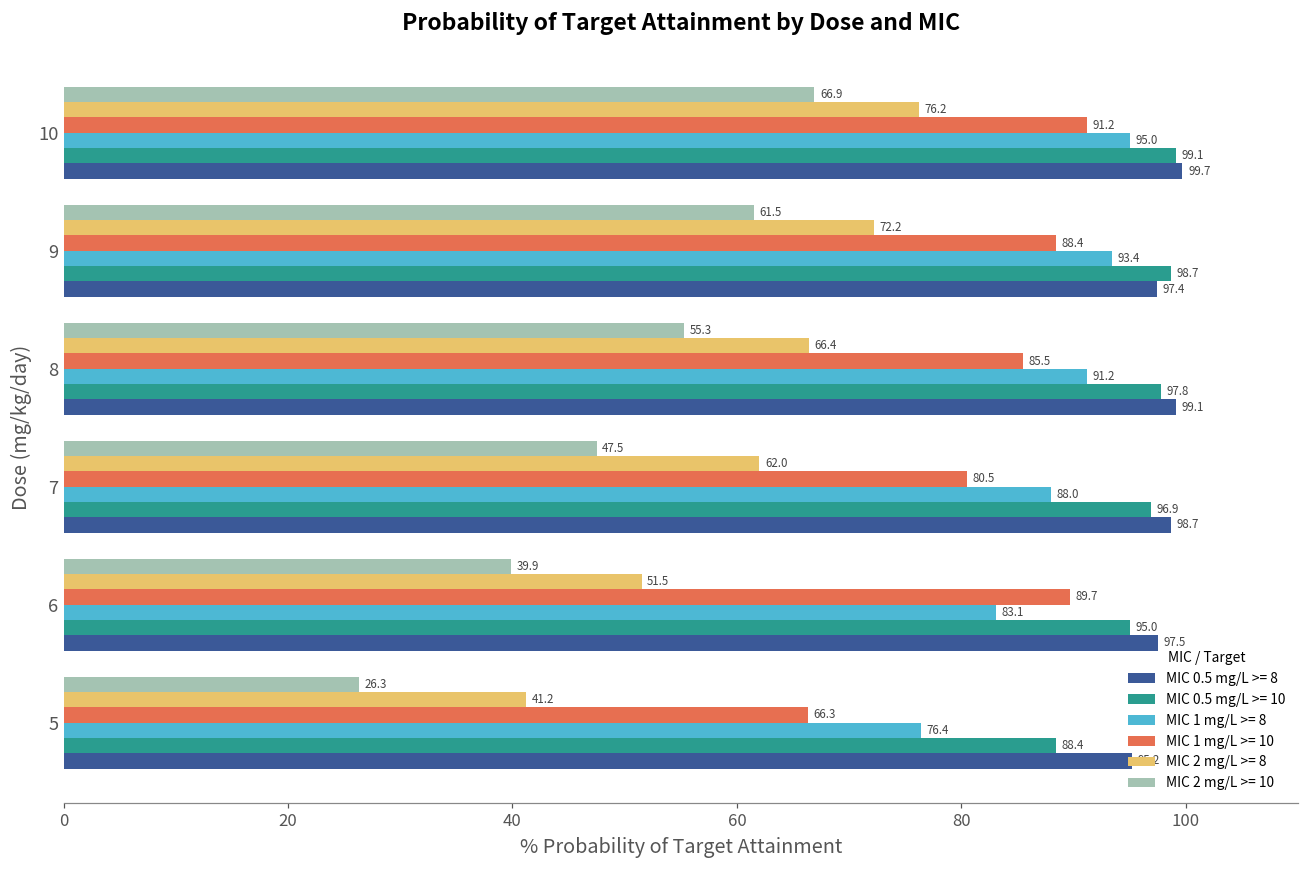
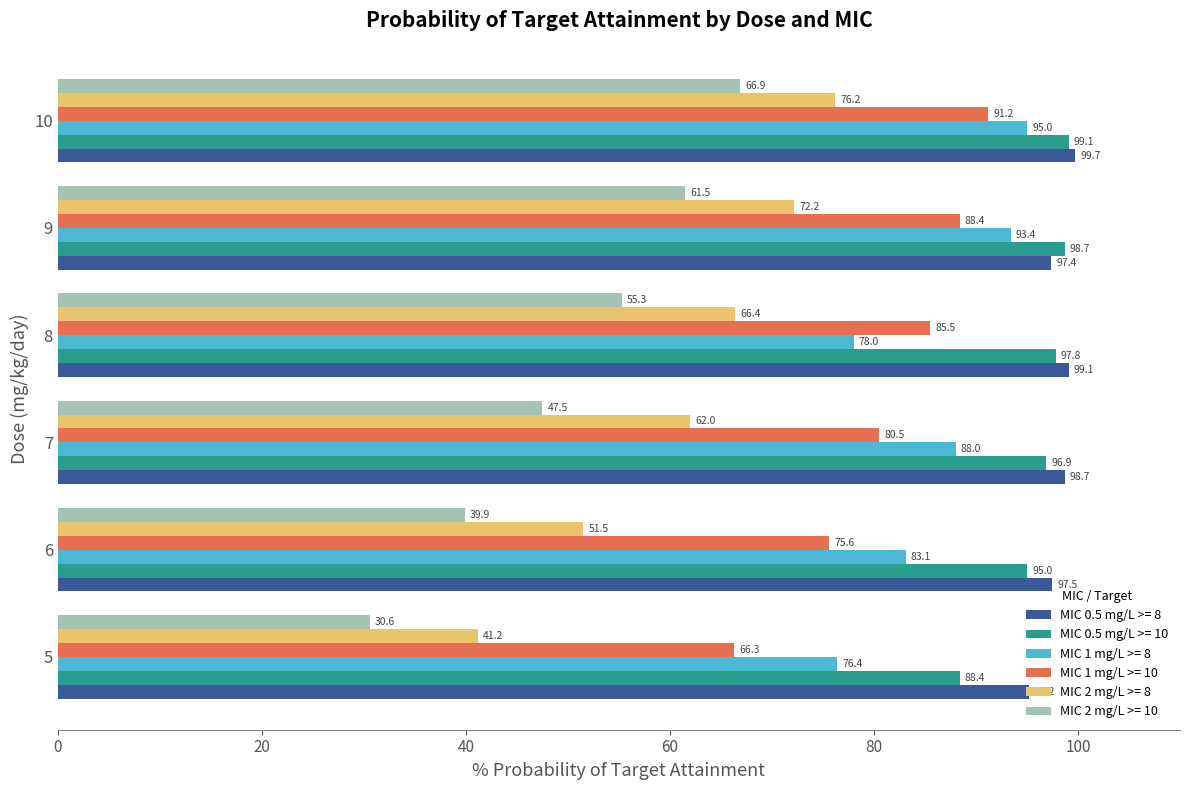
MIC 1 mg/L >= 8, 8: 91.2 -> 78.0
MIC 1 mg/L >= 10, 6: 89.7 -> 75.6
MIC 2 mg/L >= 10, 5: 26.3 -> 30.6
